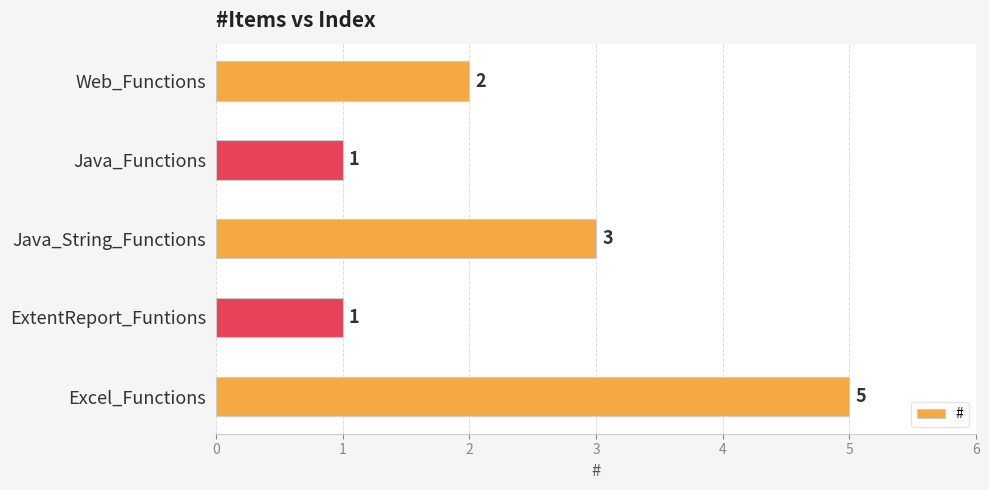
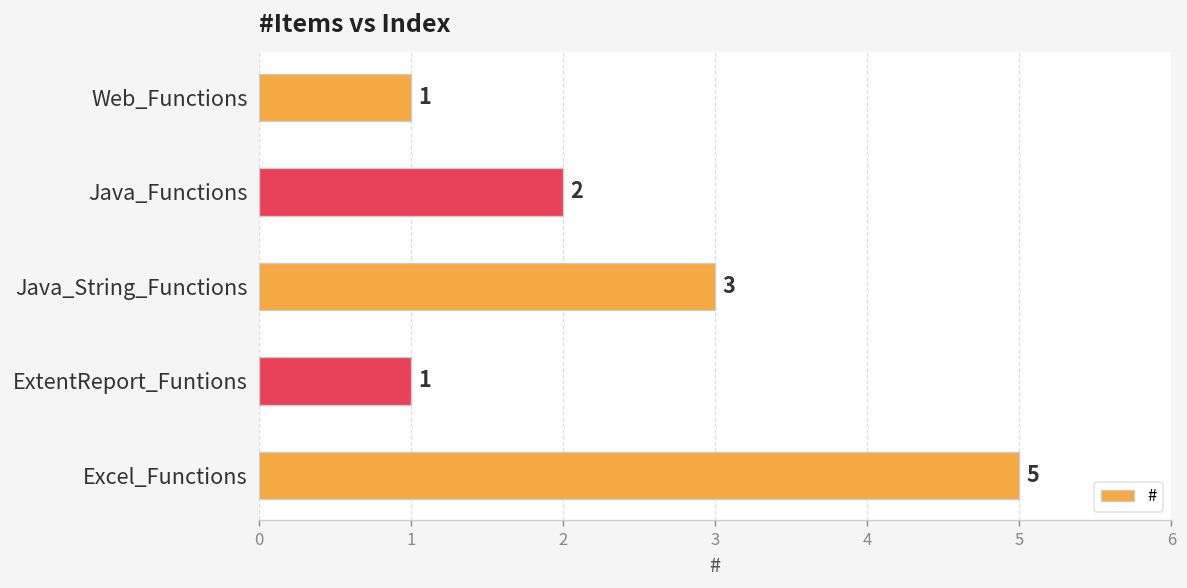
Web_Functions: 2 -> 1
Java_Functions: 1 -> 2
